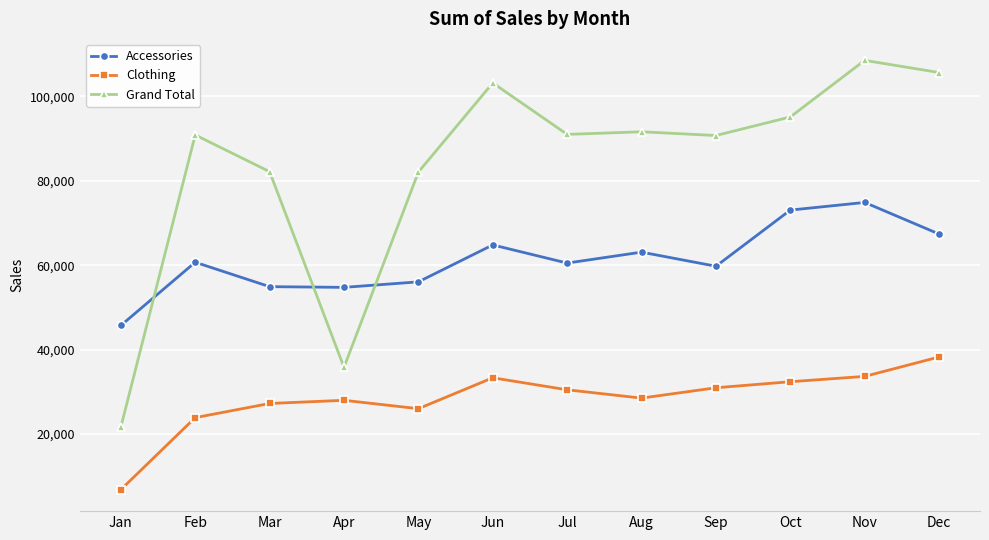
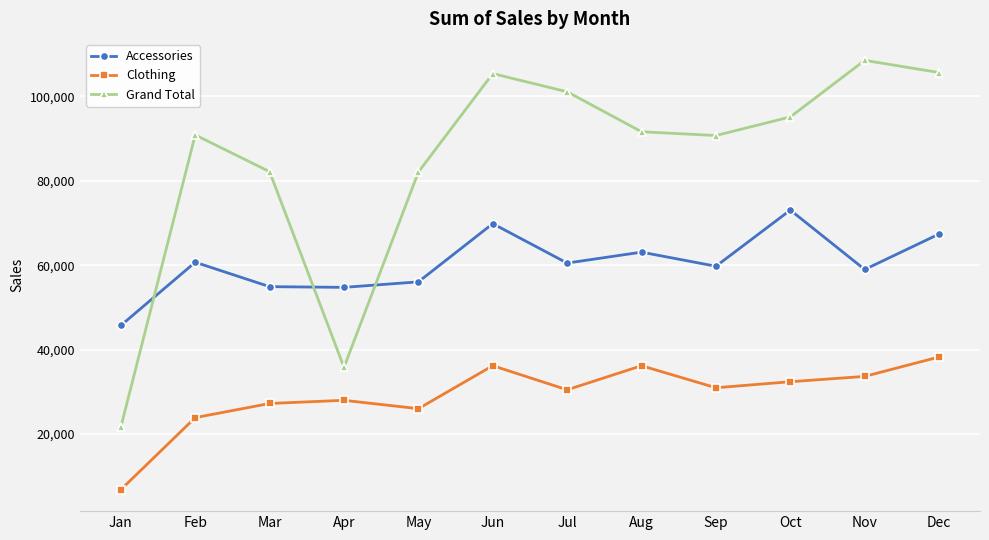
Accessories, Jun: 65,000 -> 70,000
Clothing, Jun: 33,000 -> 36,000
Grand Total, Jun: 103,000 -> 105,000
Grand Total, Jul: 91,000 -> 101,000
Clothing, Aug: 29,000 -> 36,000
Accessories, Nov: 75,000 -> 59,000
